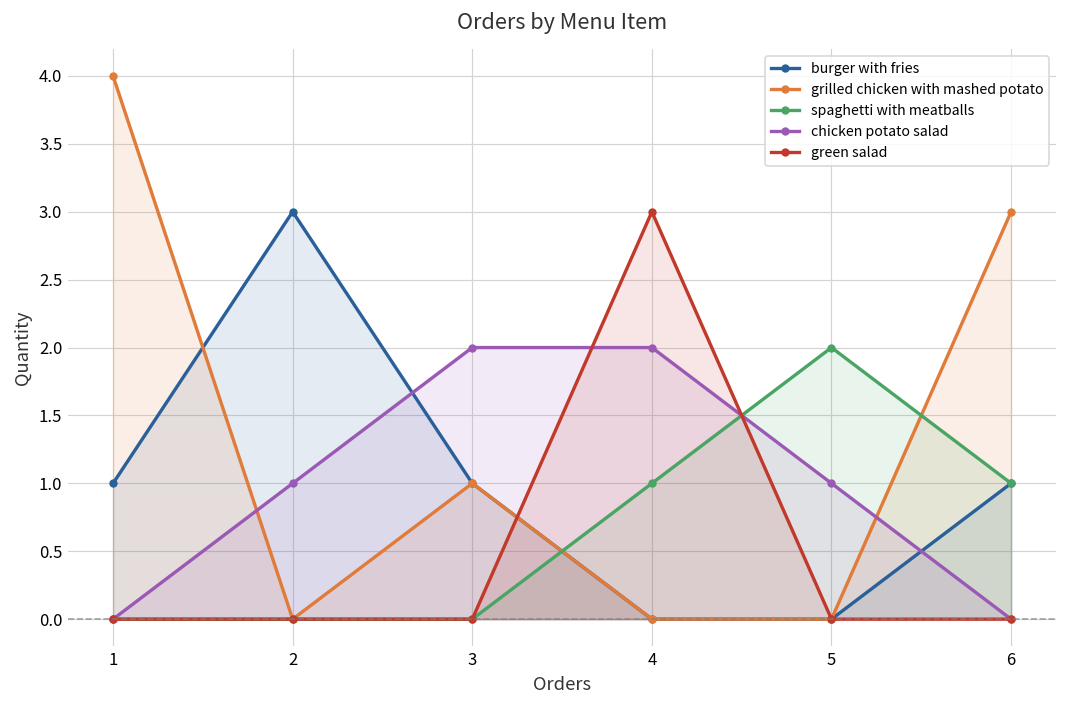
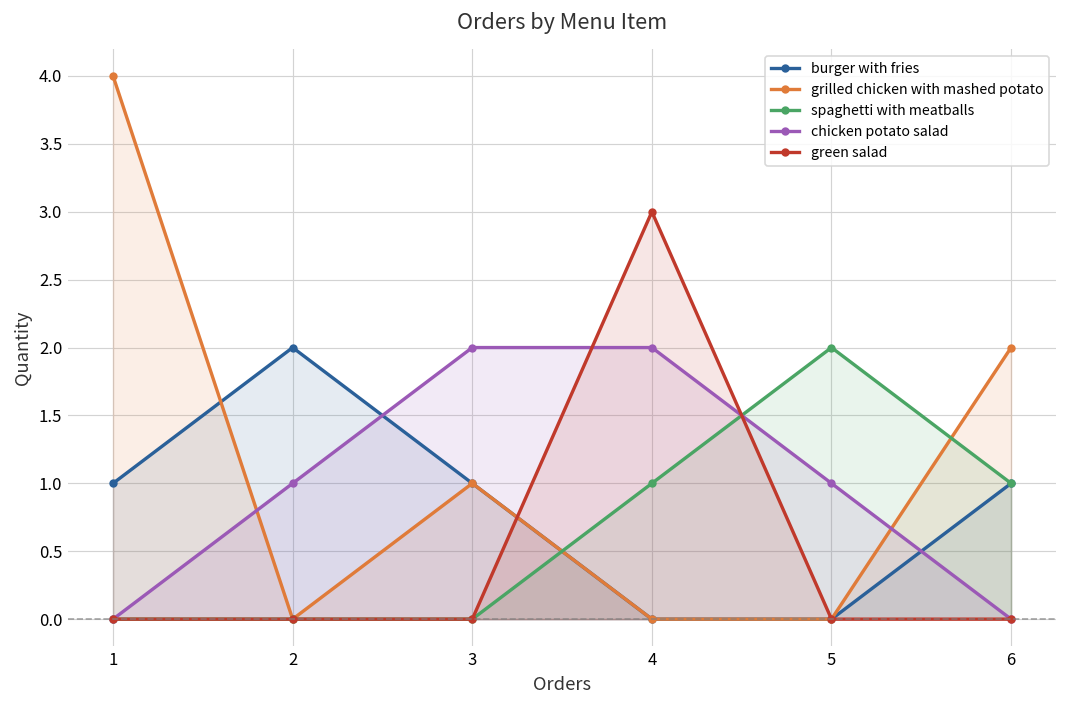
burger with fries, 2: 3 -> 2
grilled chicken with mashed potato, 6: 3 -> 2
